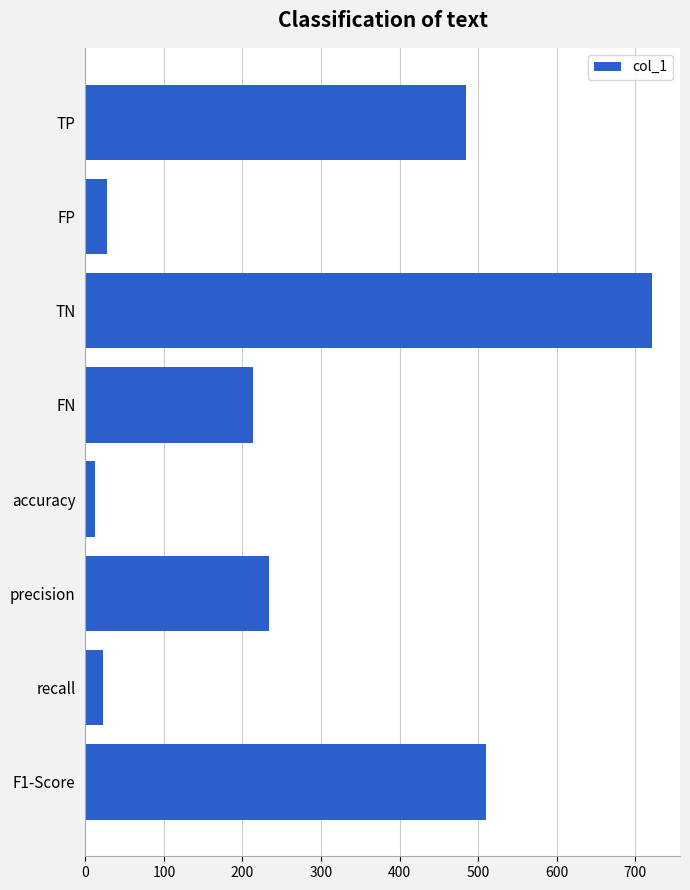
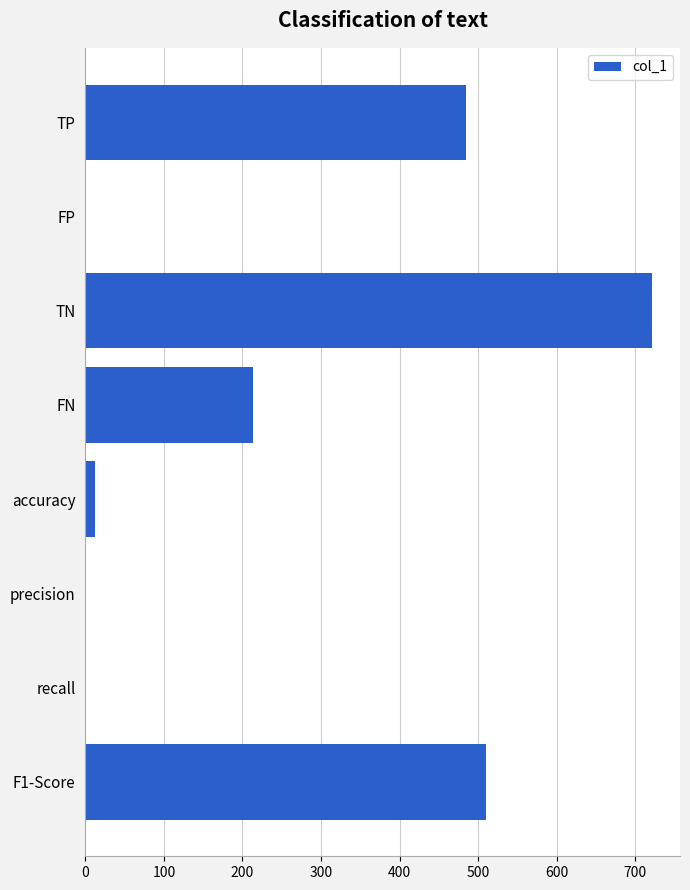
FP: 30 -> 0
precision: 230 -> 0
recall: 20 -> 0
